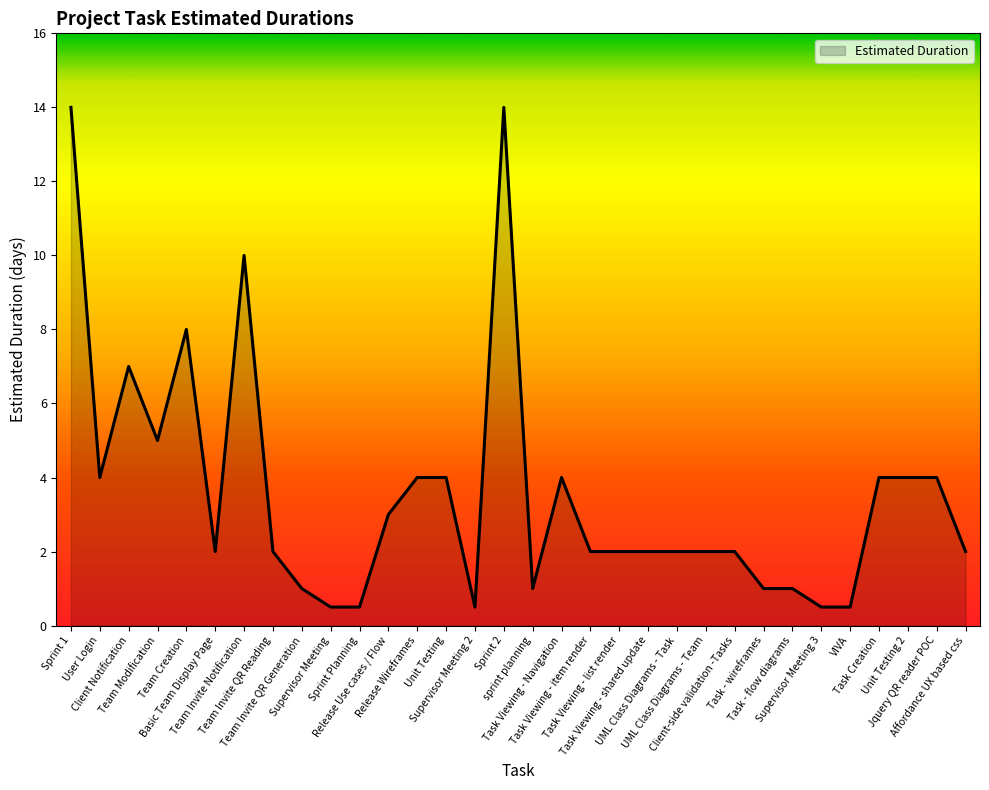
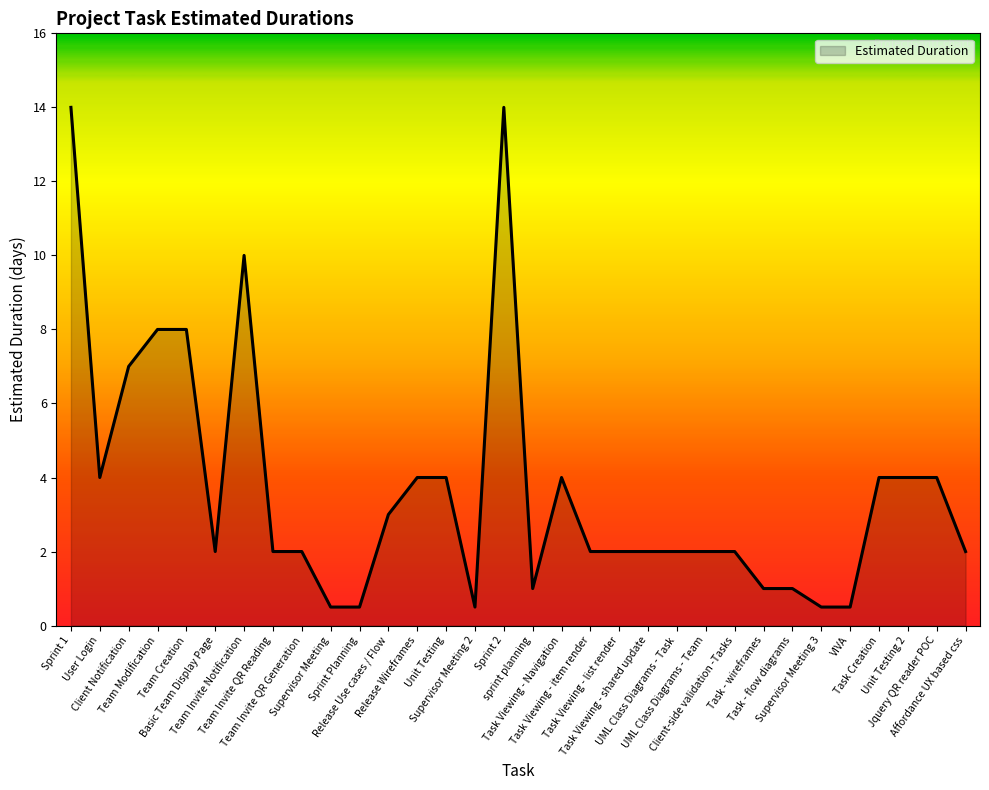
Team Modification: 5 -> 8
Team Invite QR Generation: 1 -> 2
